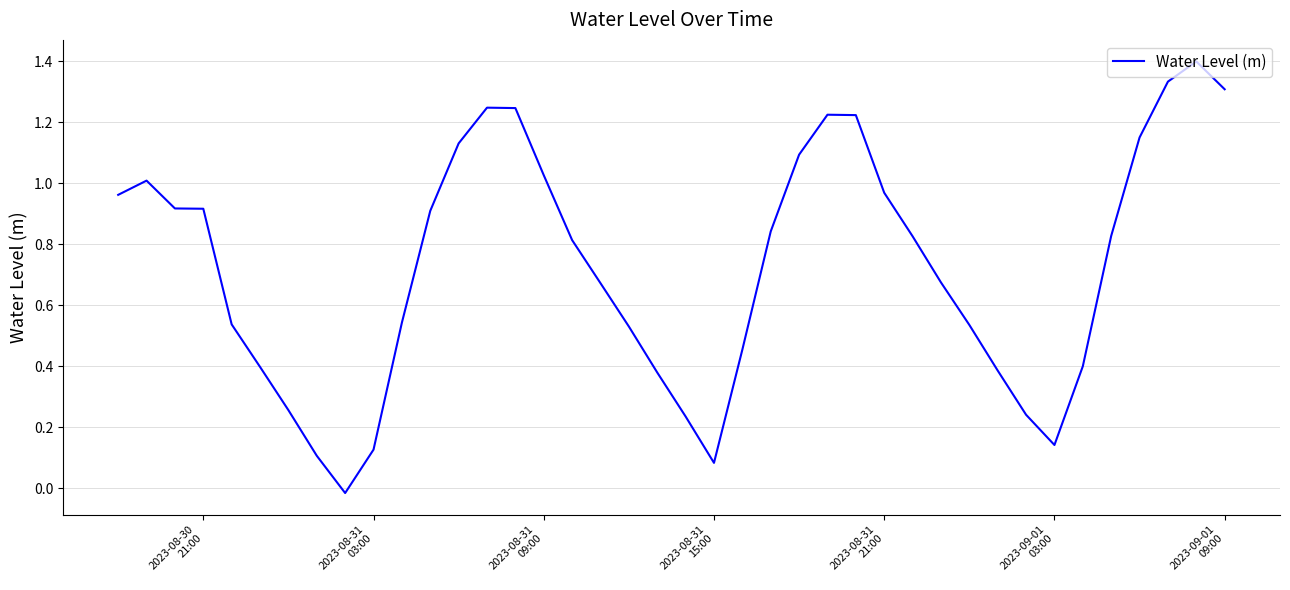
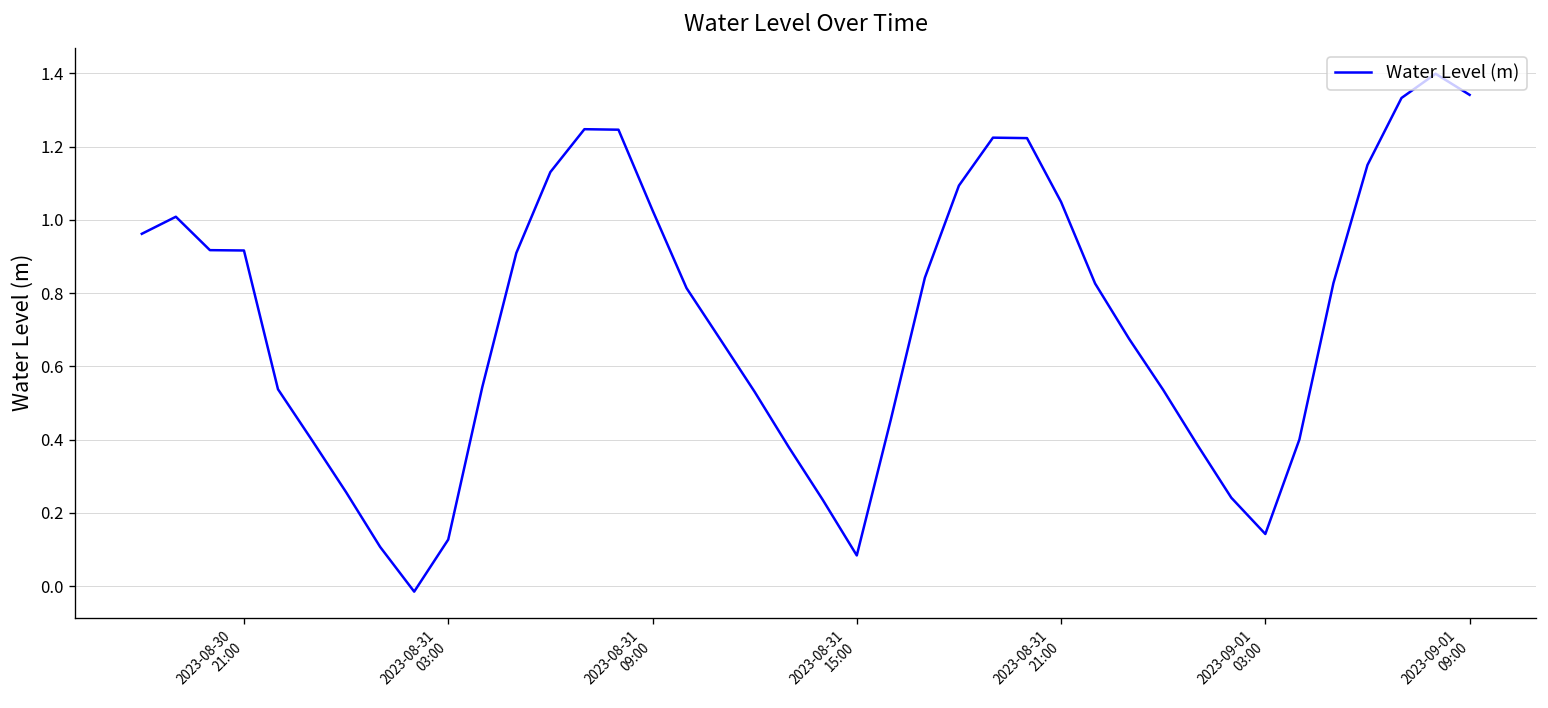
2023-08-31 21:00: 0.97 -> 1.05
2023-09-01 09:00: 1.31 -> 1.34
